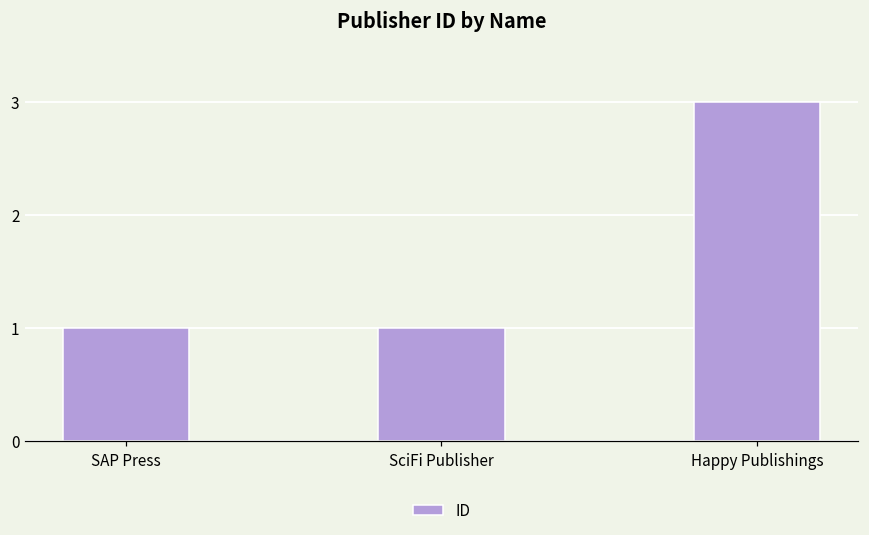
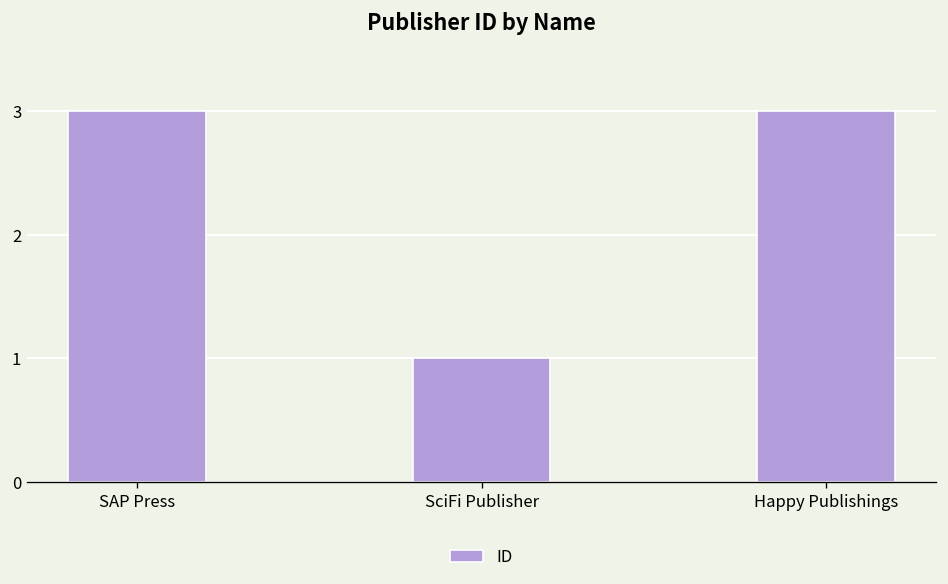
SAP Press: 1 -> 3
